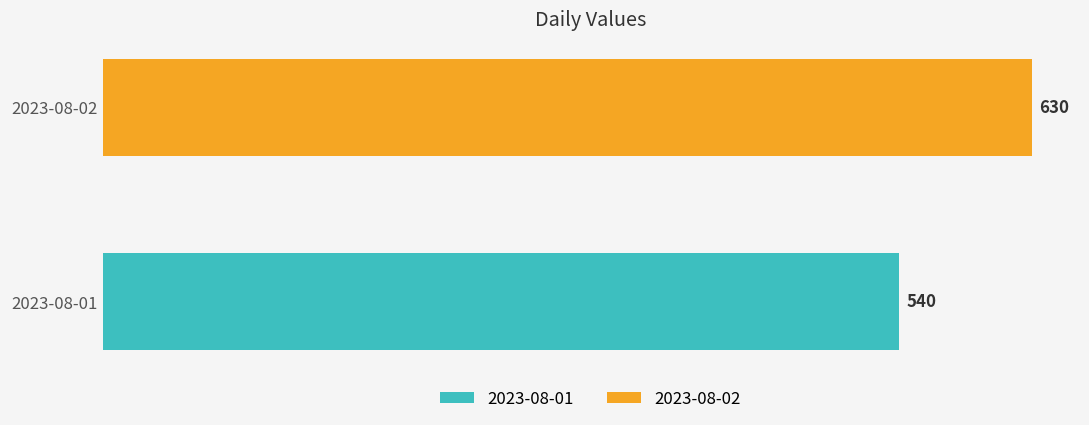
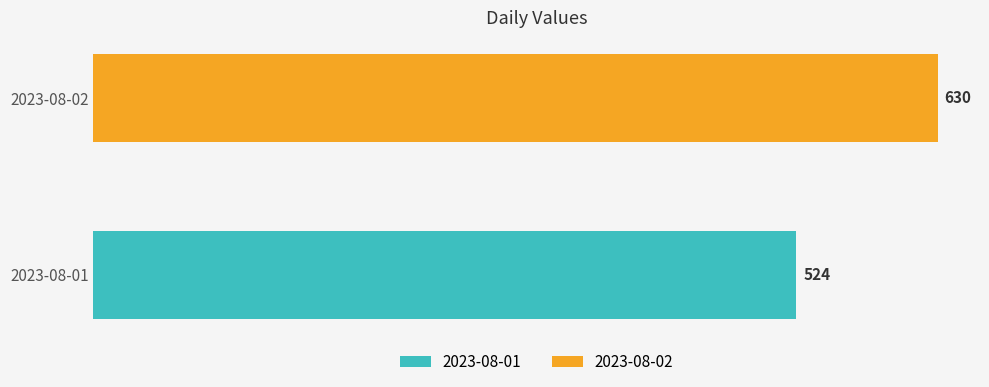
2023-08-01: 540 -> 524
